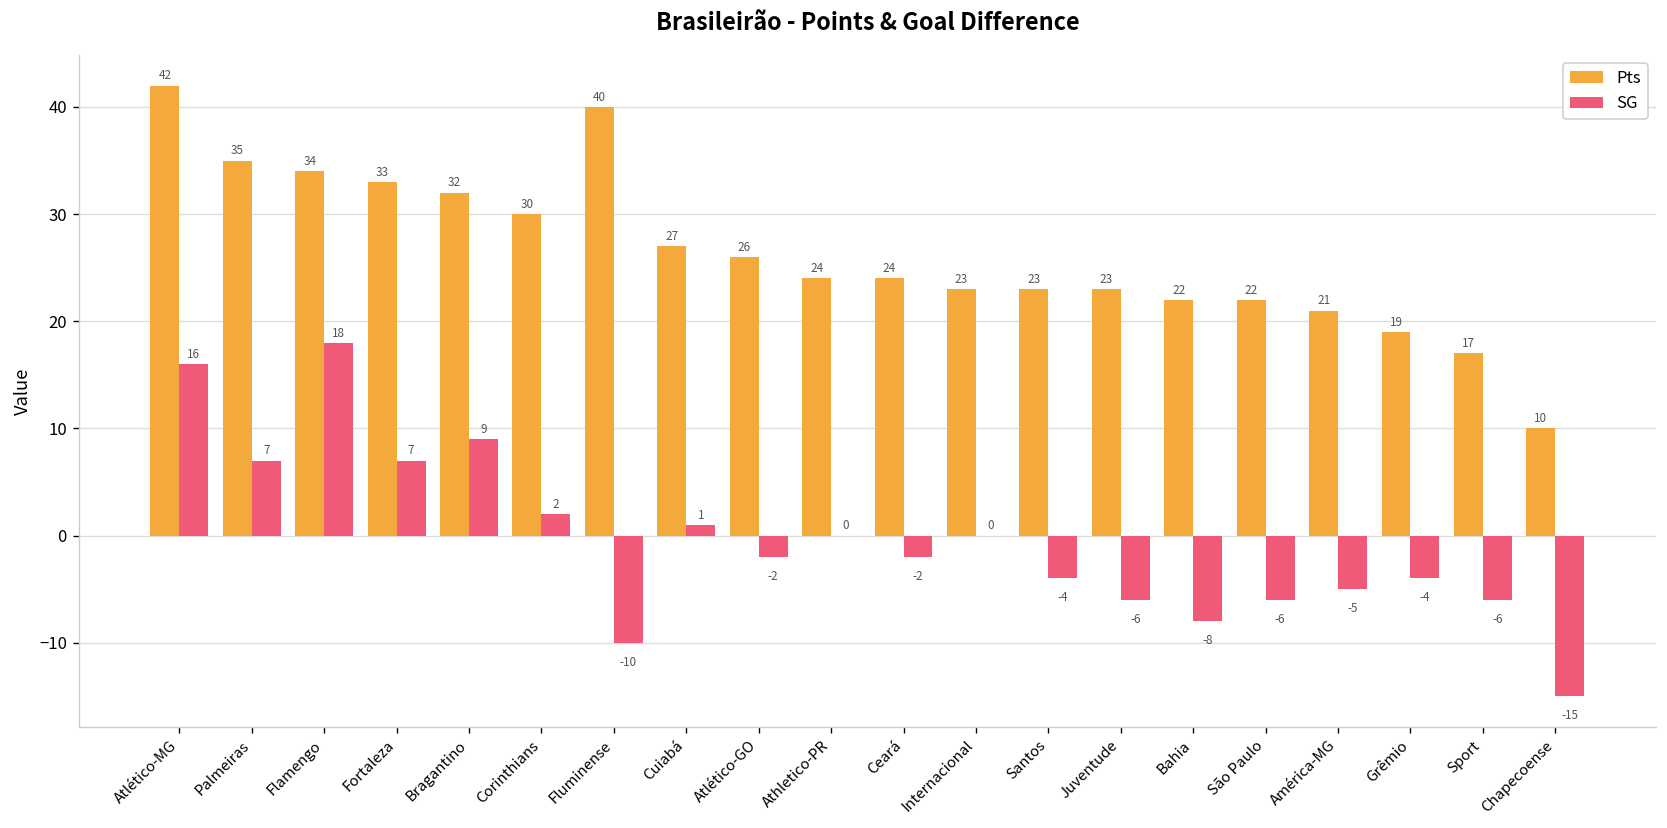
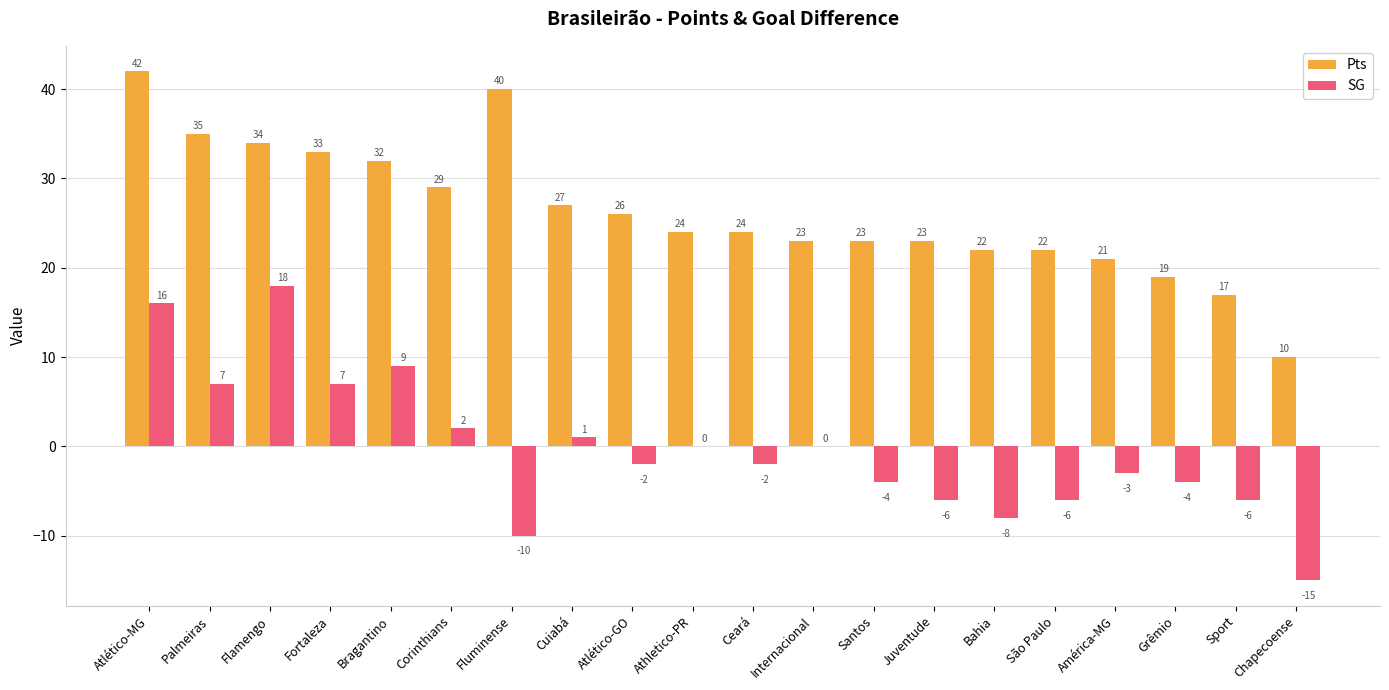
Pts, Corinthians: 30 -> 29
SG, América-MG: -5 -> -3
